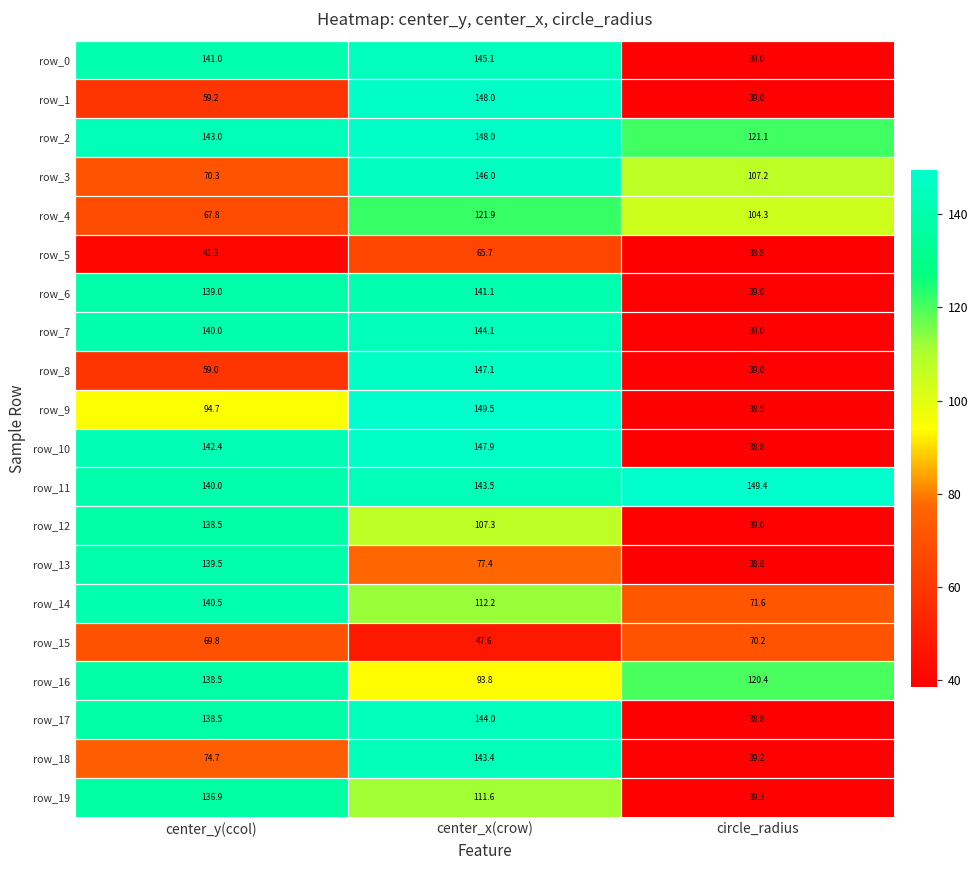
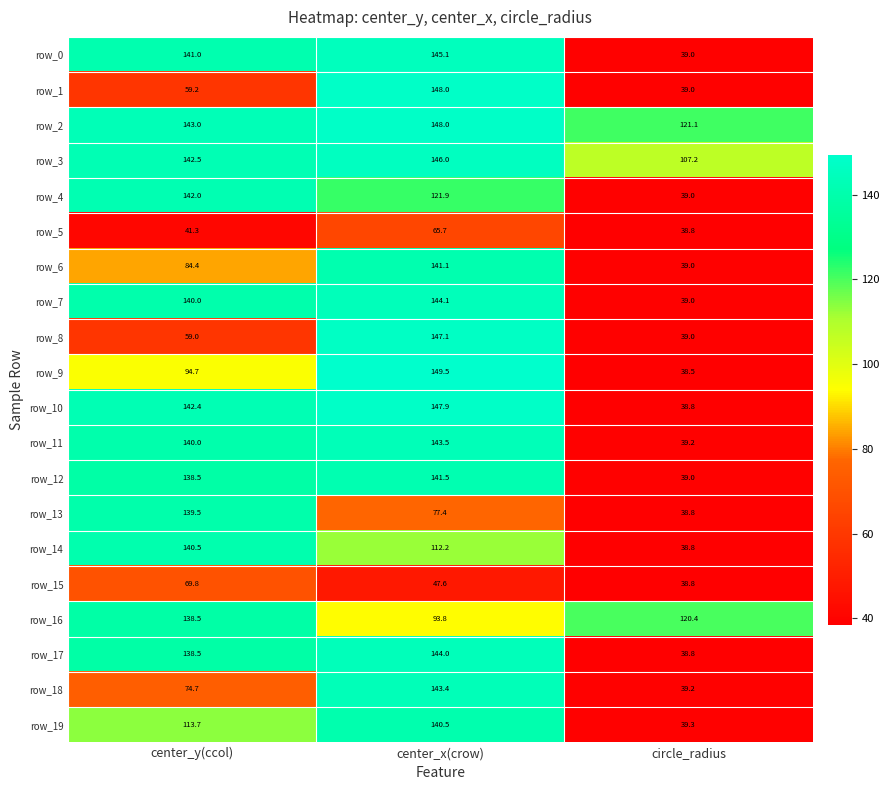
row_3, center_y(ccol): 70.3 -> 142.5
row_4, center_y(ccol): 67.8 -> 142.0
row_4, circle_radius: 104.3 -> 39.0
row_6, center_y(ccol): 139.0 -> 84.4
row_11, circle_radius: 149.4 -> 39.2
row_12, center_x(crow): 107.3 -> 141.5
row_14, circle_radius: 71.6 -> 38.8
row_15, circle_radius: 70.2 -> 38.8
row_19, center_y(ccol): 136.9 -> 113.7
row_19, center_x(crow): 111.6 -> 140.5
